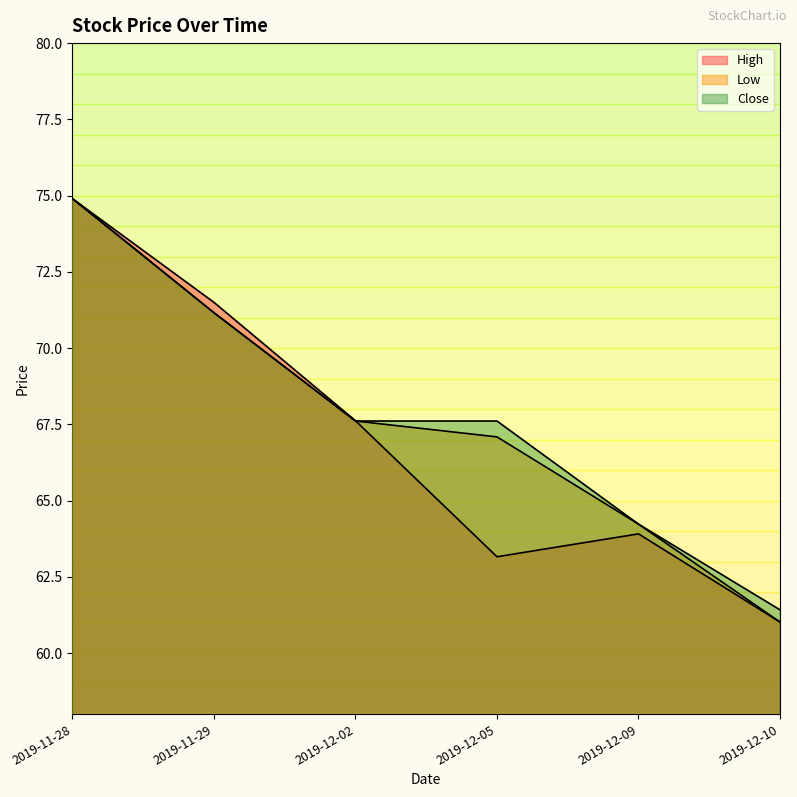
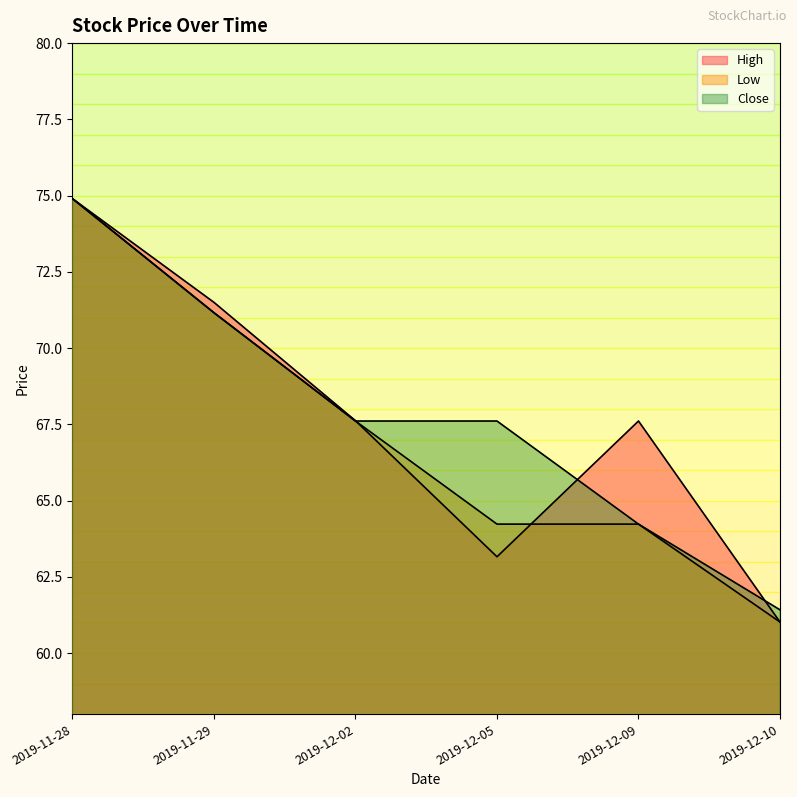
Low, 2019-12-05: 67.1 -> 64.2
High, 2019-12-09: 63.9 -> 67.6
